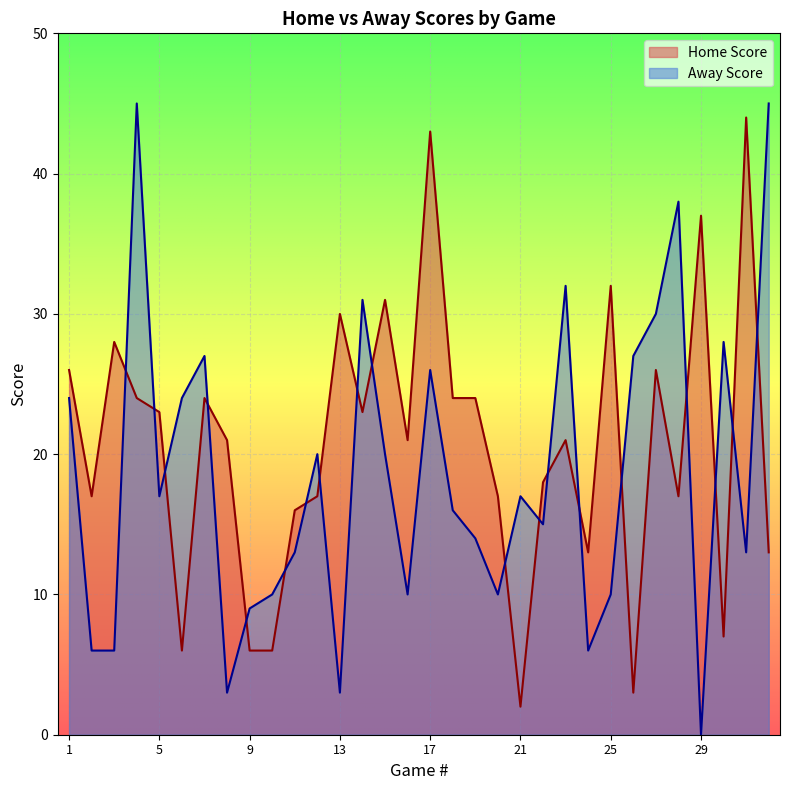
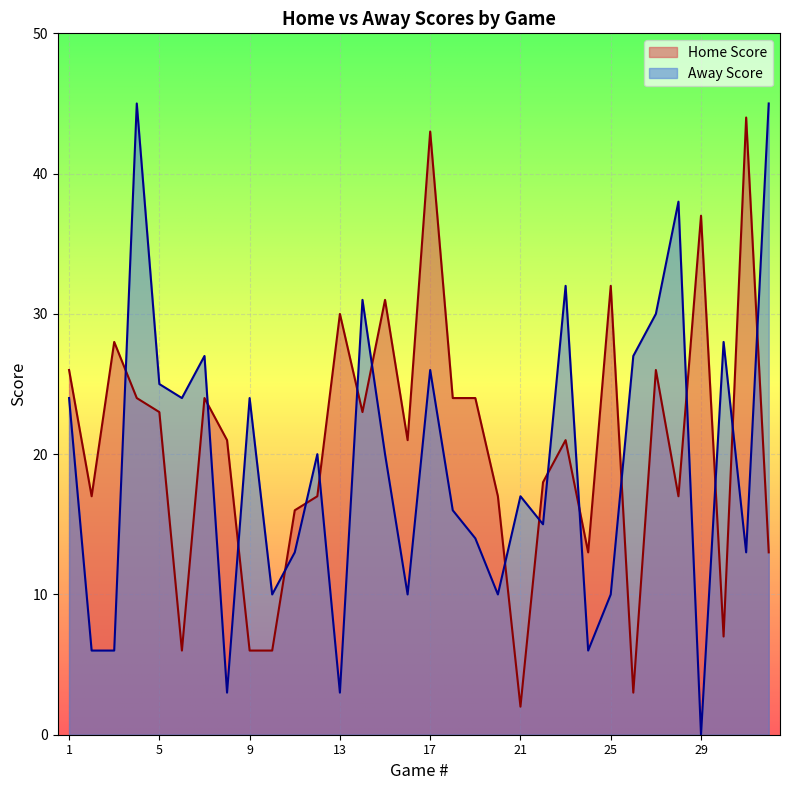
Away Score, 5: 17 -> 25
Away Score, 9: 9 -> 24
